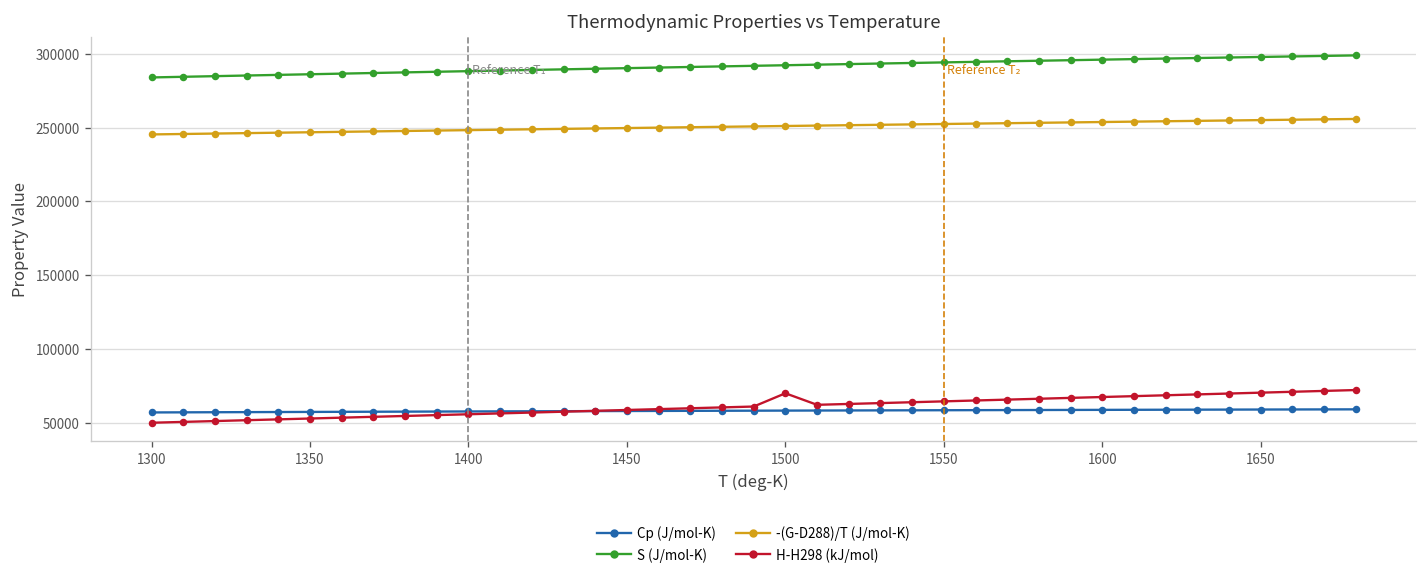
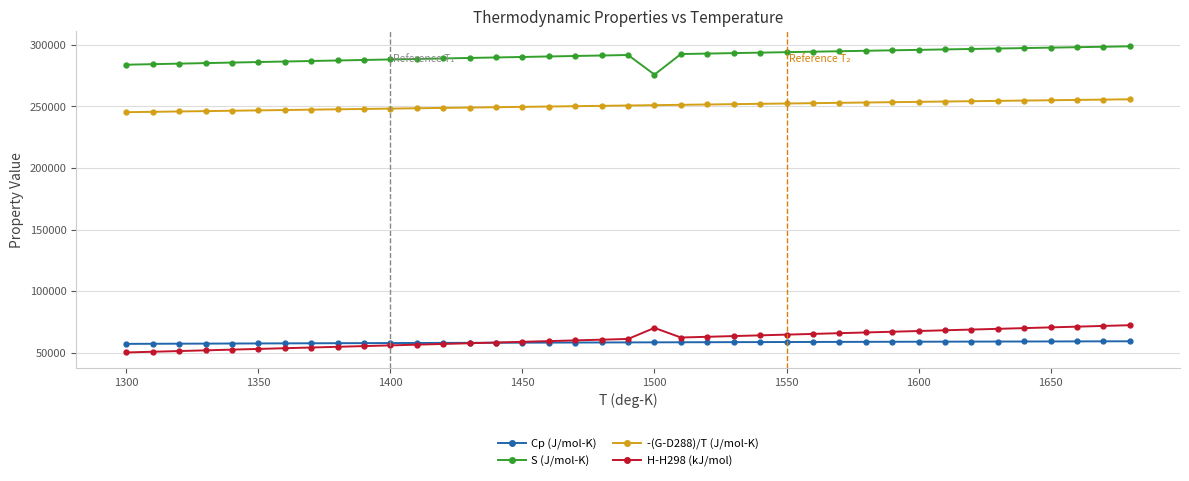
S (J/mol-K), 1500: 292000 -> 276000
